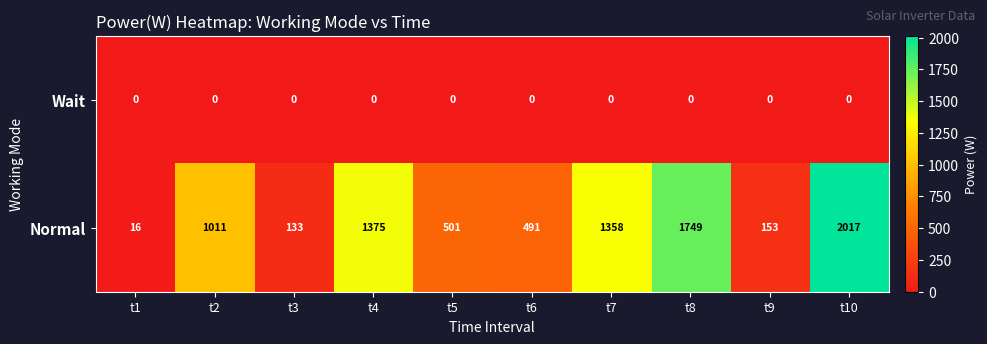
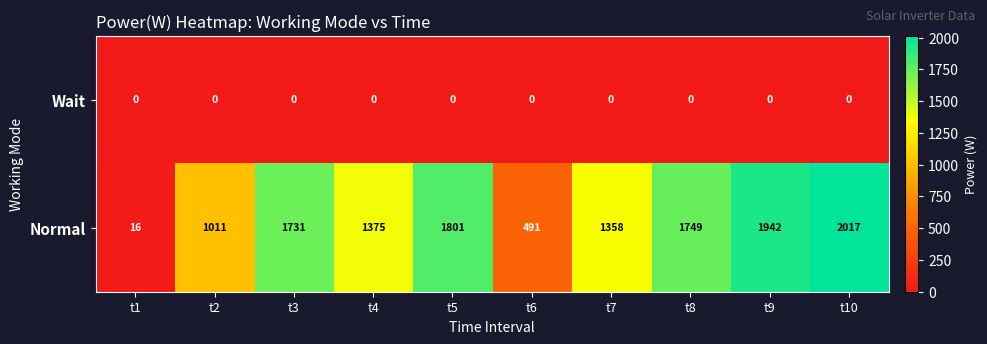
Normal, t3: 133 -> 1731
Normal, t5: 501 -> 1801
Normal, t9: 153 -> 1942
